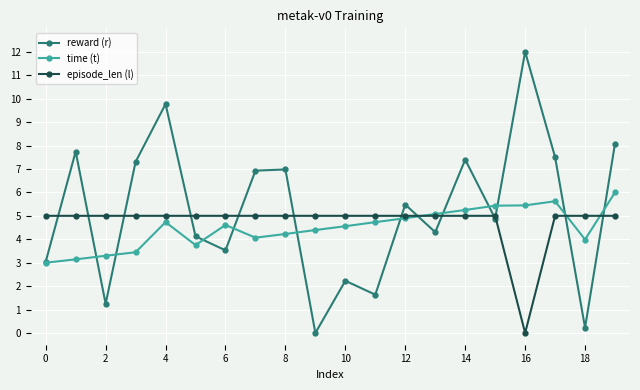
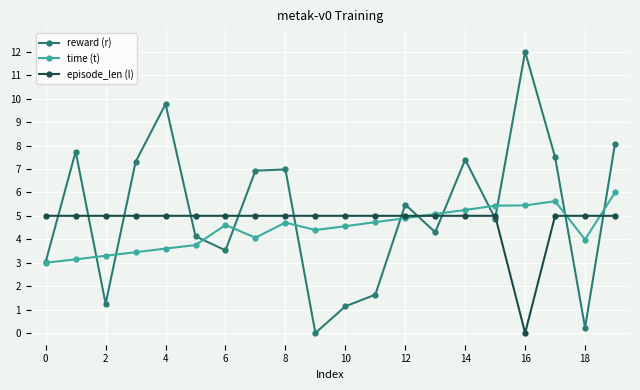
time (t), 4: 4.7 -> 3.6
time (t), 8: 4.2 -> 4.7
reward (r), 10: 2.2 -> 1.1
